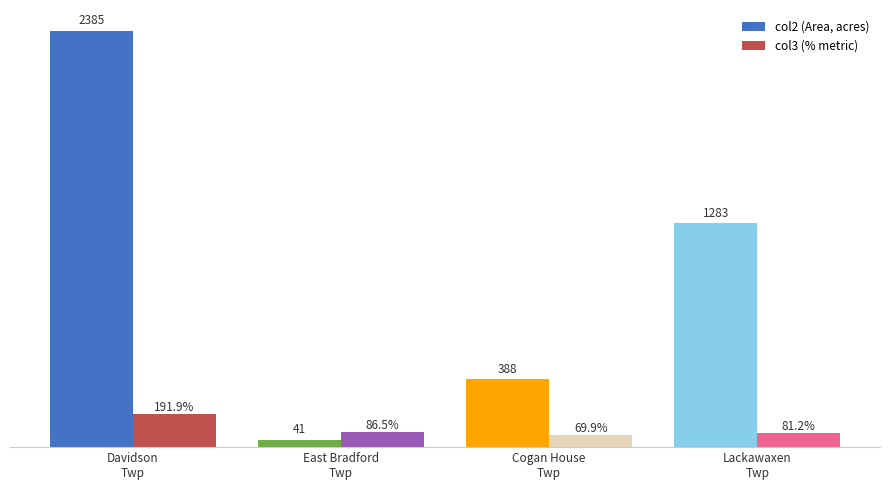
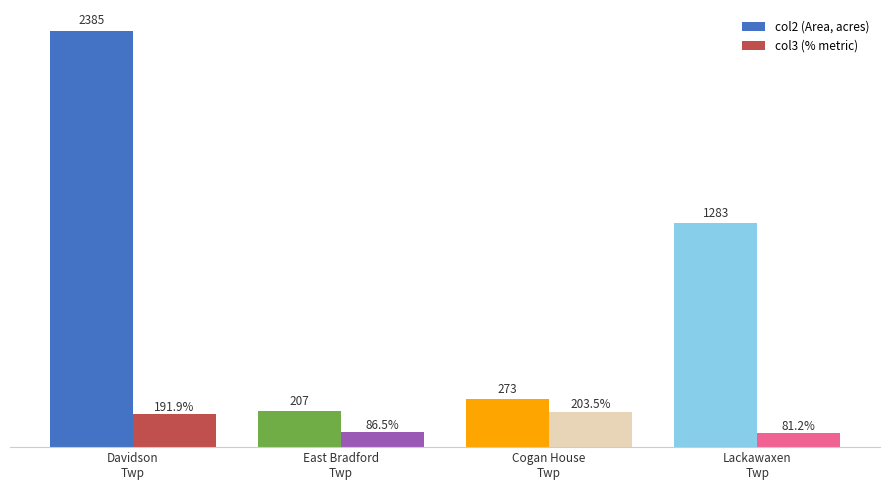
col2 (Area, acres), East Bradford Twp: 41 -> 207
col2 (Area, acres), Cogan House Twp: 388 -> 273
col3 (% metric), Cogan House Twp: 69.9% -> 203.5%
